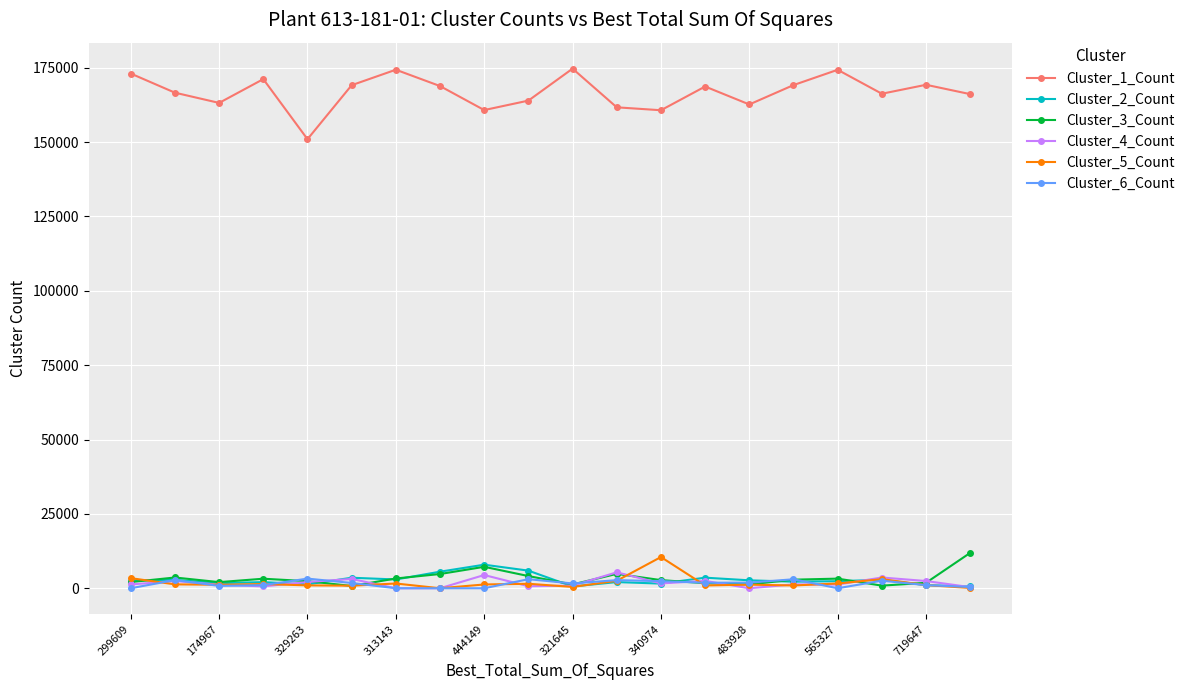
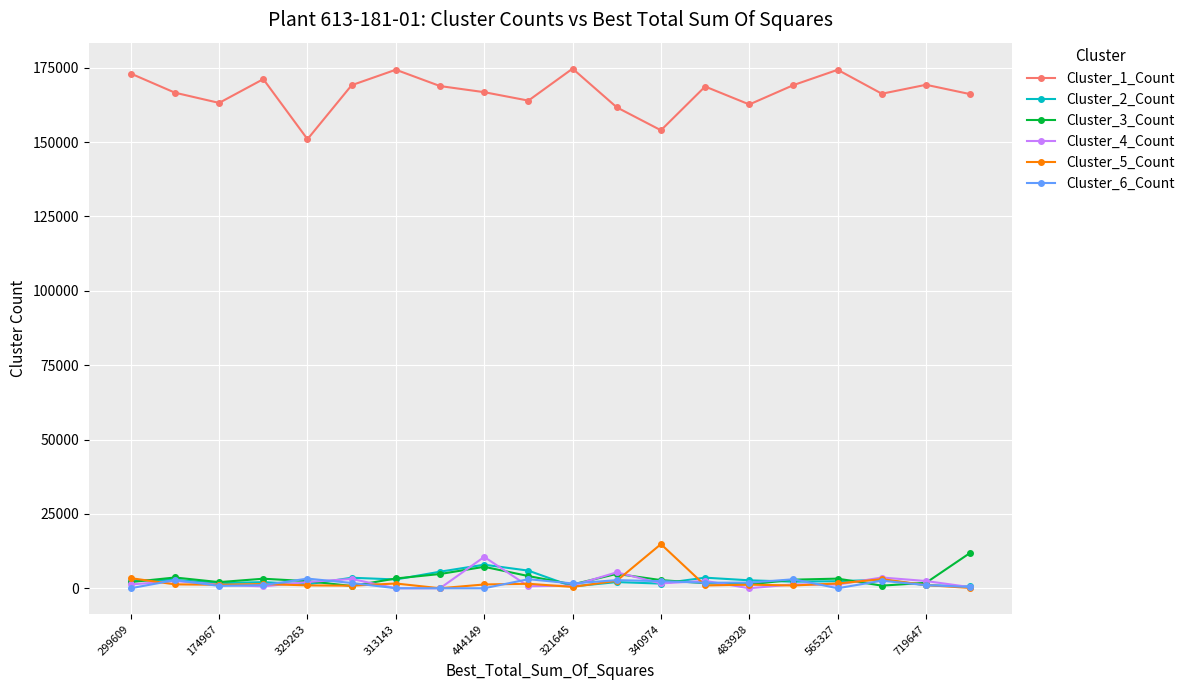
Cluster_1_Count, 444149: 161000 -> 167000
Cluster_4_Count, 444149: 4000 -> 11000
Cluster_1_Count, 340974: 161000 -> 154000
Cluster_5_Count, 340974: 10000 -> 15000
